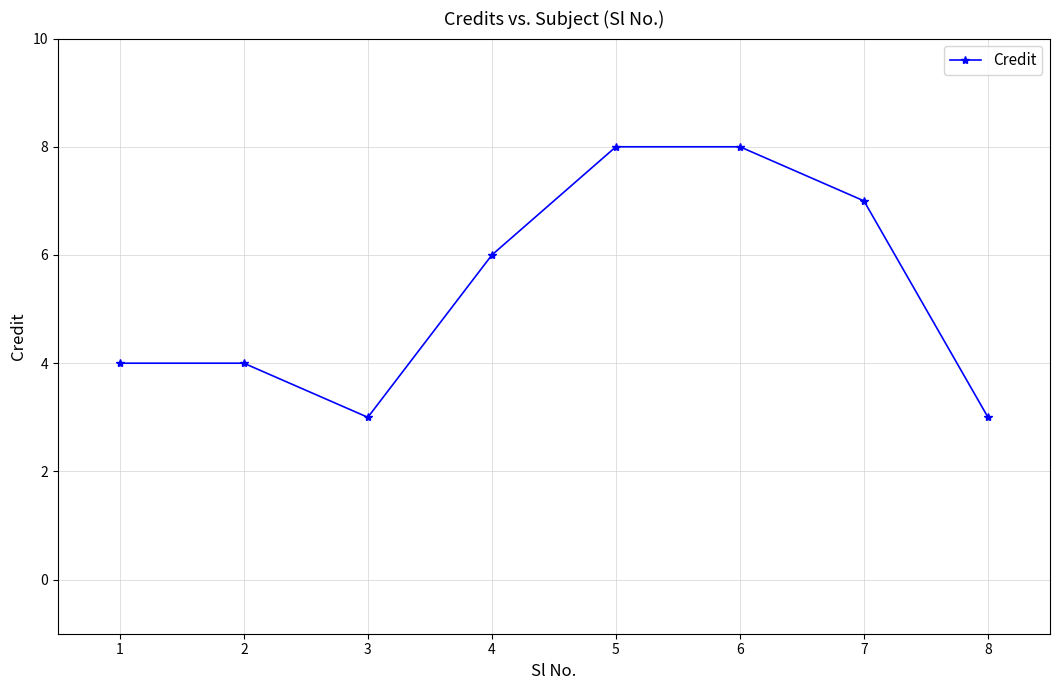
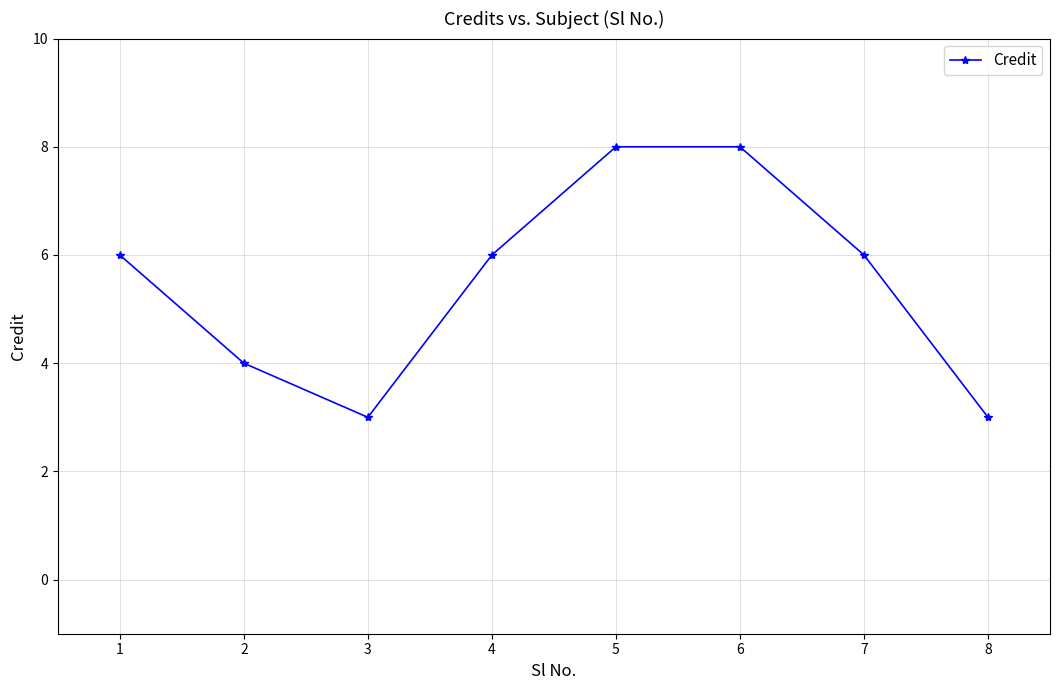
1: 4 -> 6
7: 7 -> 6
